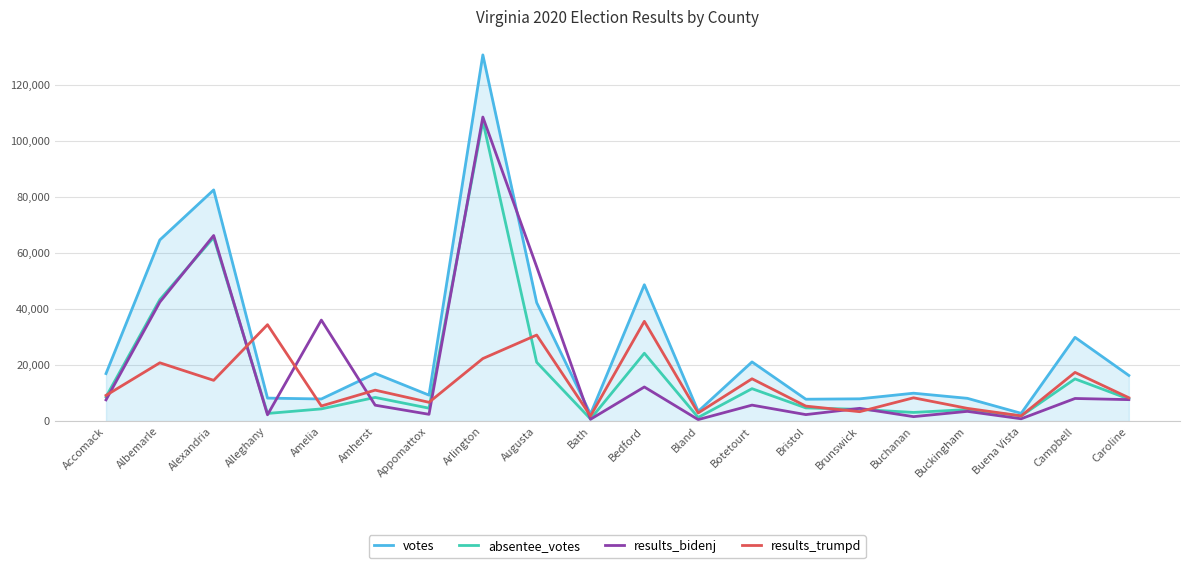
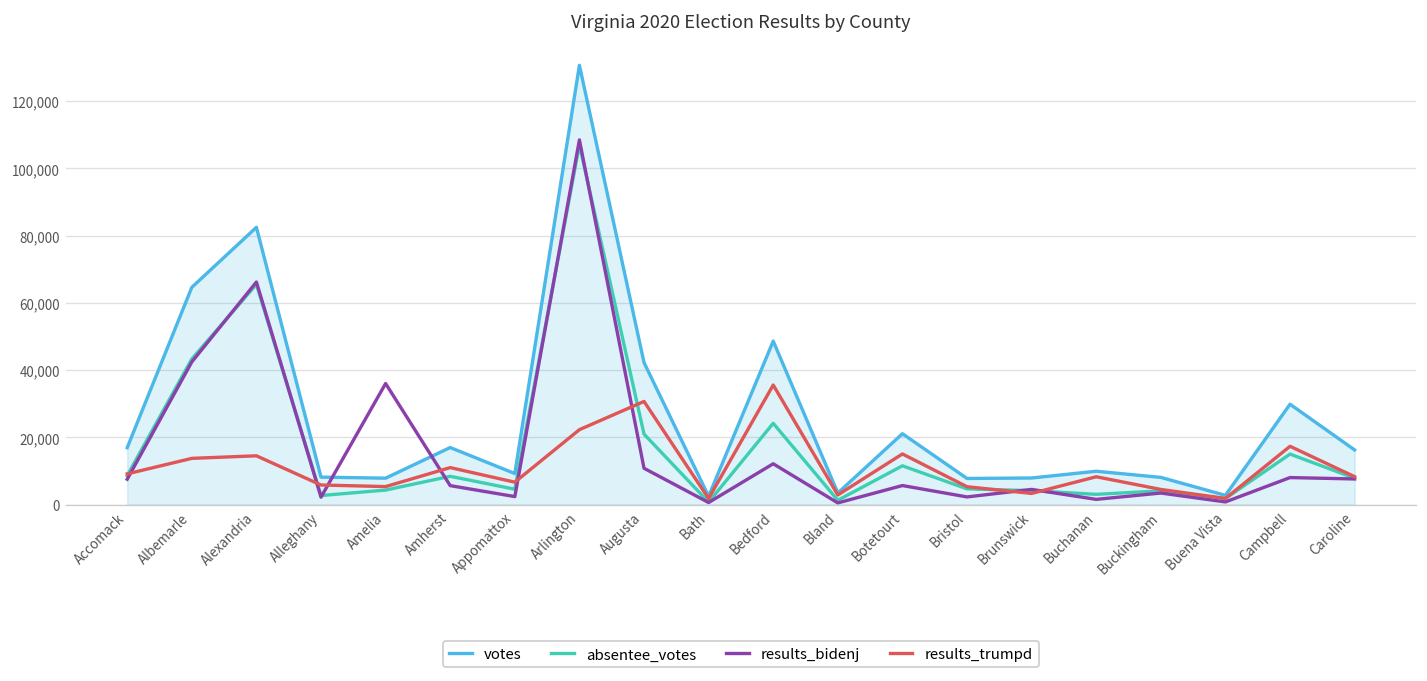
results_trumpd, Albemarle: 21,000 -> 14,000
results_trumpd, Alleghany: 34,000 -> 6,000
results_bidenj, Augusta: 55,000 -> 11,000
